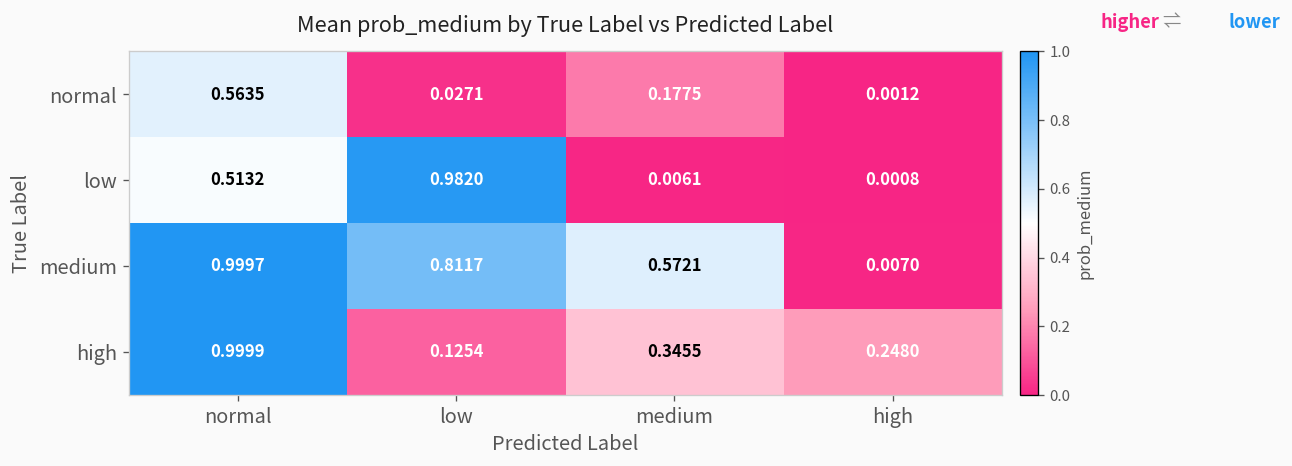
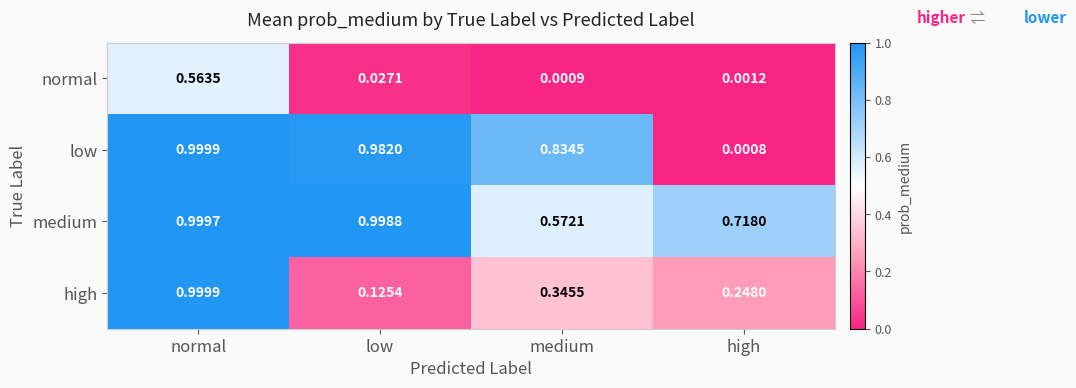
normal, medium: 0.1775 -> 0.0009
low, normal: 0.5132 -> 0.9999
low, medium: 0.0061 -> 0.8345
medium, low: 0.8117 -> 0.9988
medium, high: 0.0070 -> 0.7180
